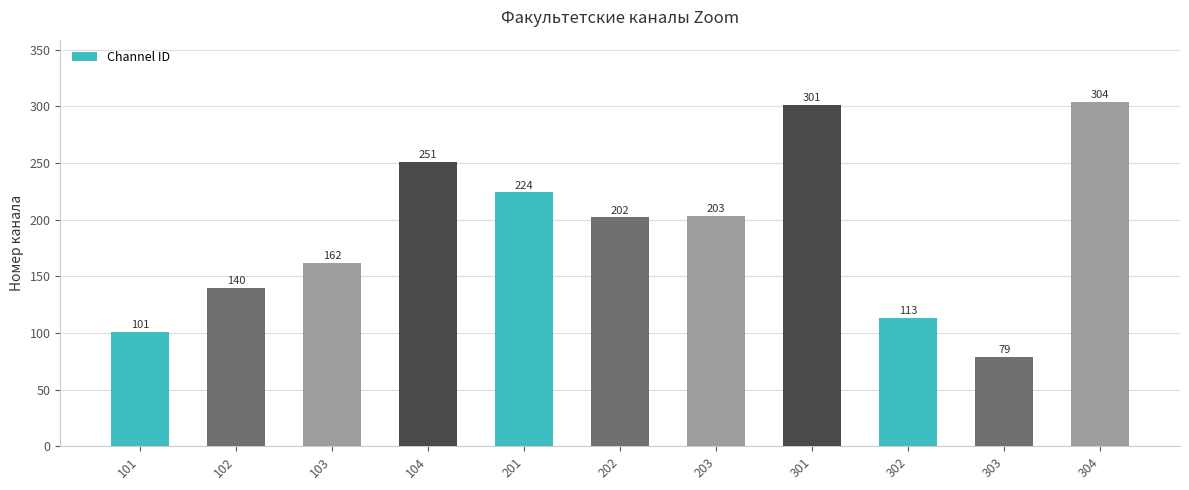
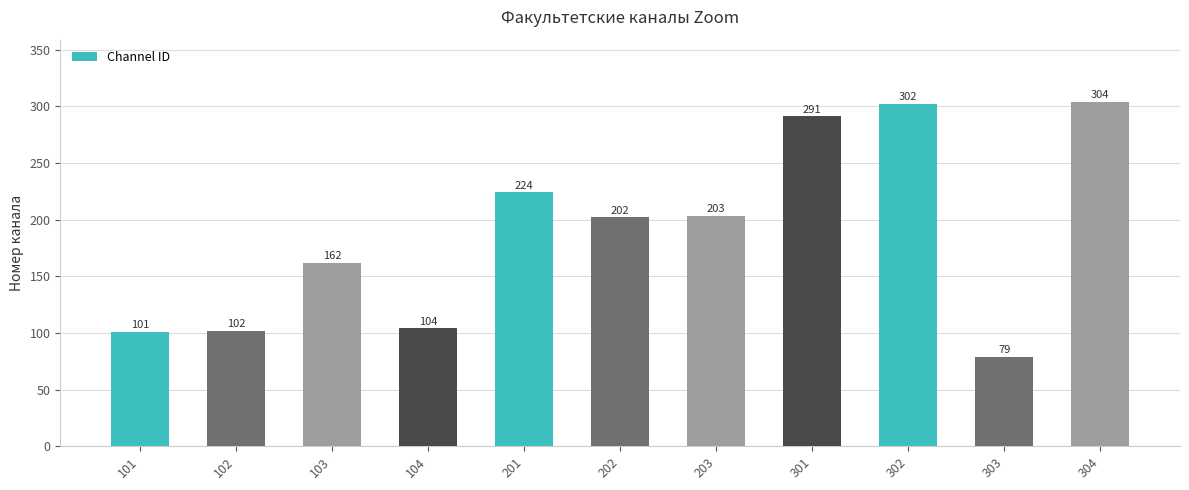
102: 140 -> 102
104: 251 -> 104
301: 301 -> 291
302: 113 -> 302
